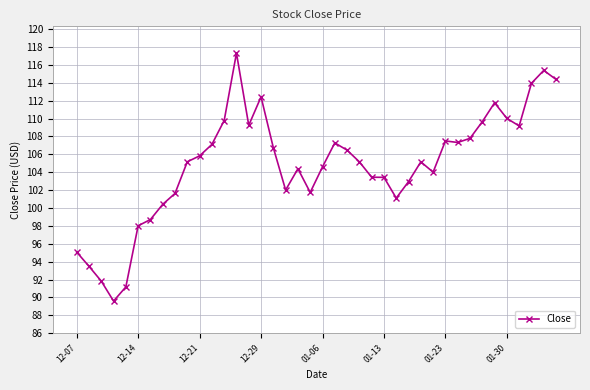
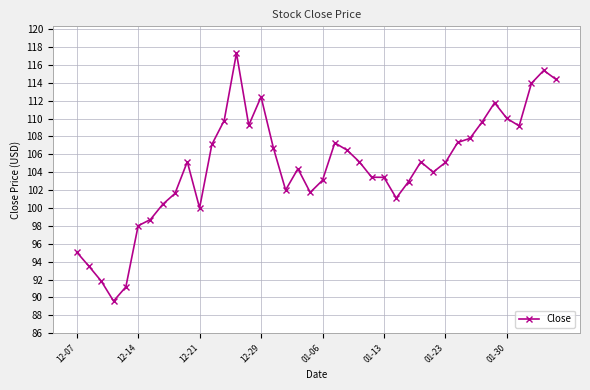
12-21: 106 -> 100
01-06: 105 -> 103
01-23: 108 -> 105
